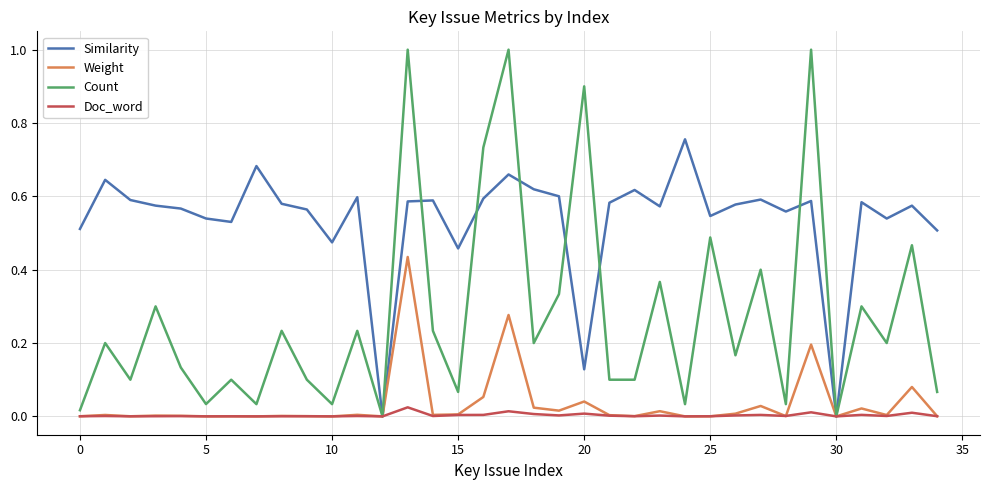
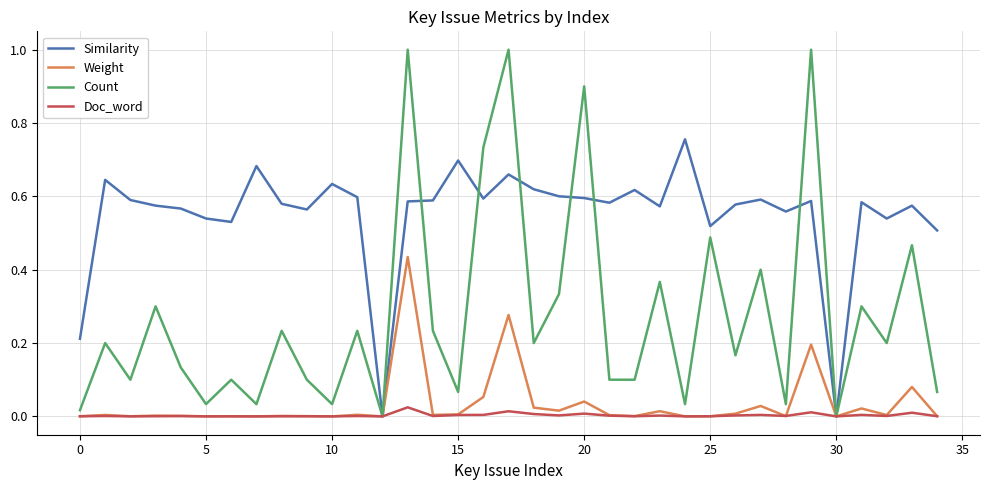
Similarity, 0: 0.51 -> 0.21
Similarity, 10: 0.47 -> 0.63
Similarity, 15: 0.46 -> 0.70
Similarity, 20: 0.13 -> 0.60
Similarity, 25: 0.55 -> 0.52
